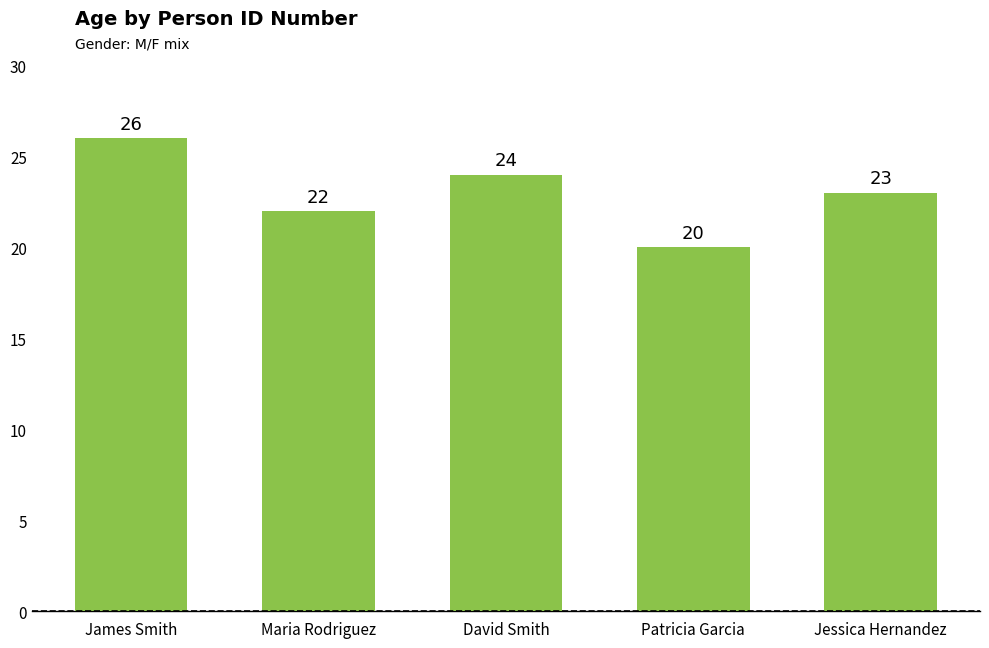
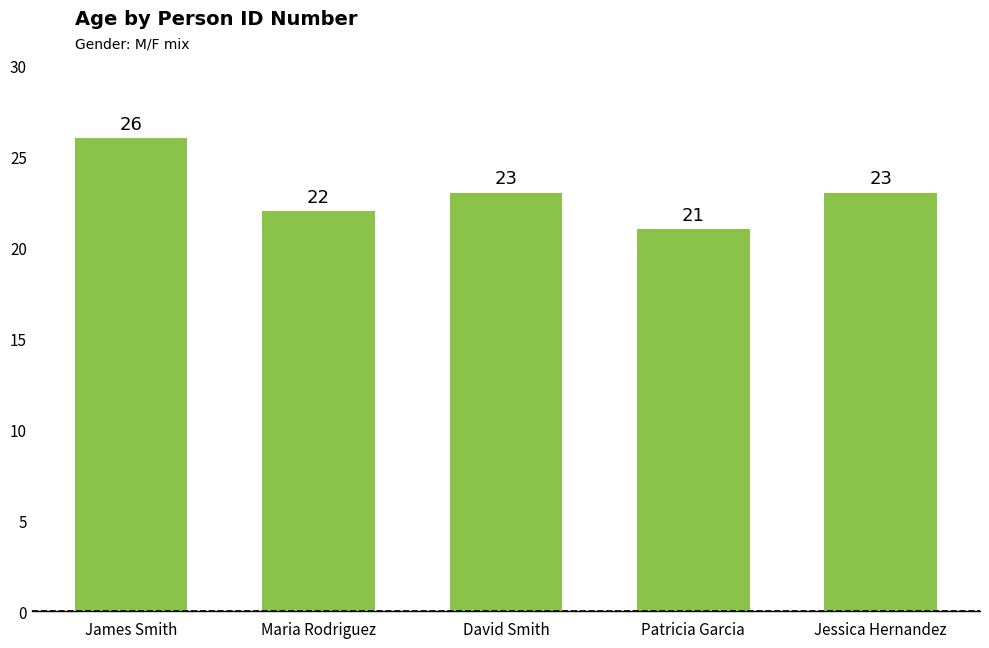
David Smith: 24 -> 23
Patricia Garcia: 20 -> 21
